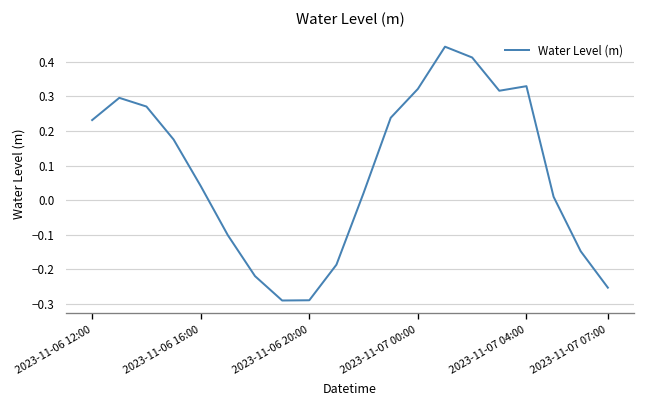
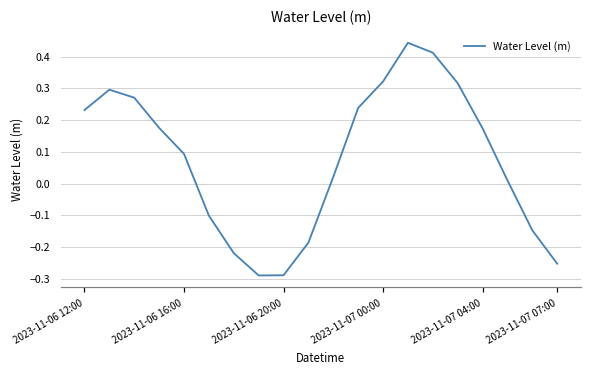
2023-11-06 16:00: 0.04 -> 0.09
2023-11-07 04:00: 0.33 -> 0.17
